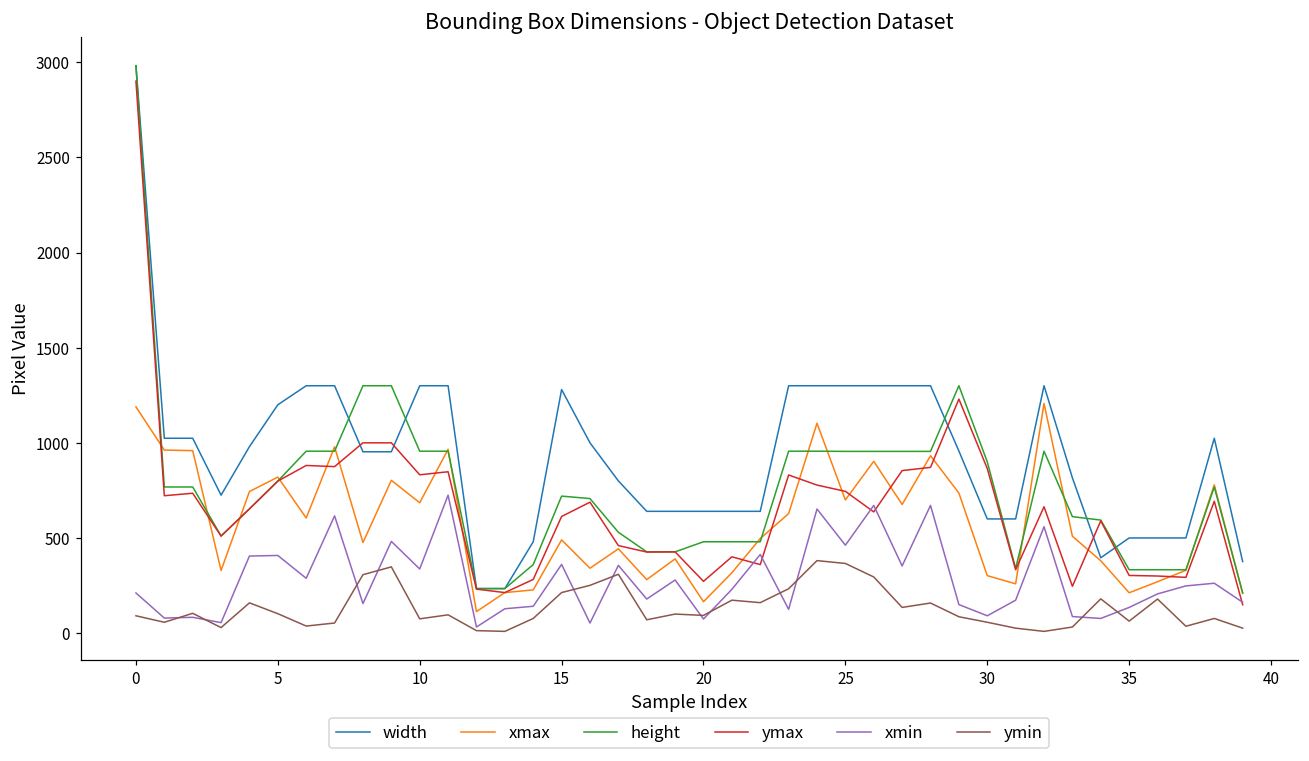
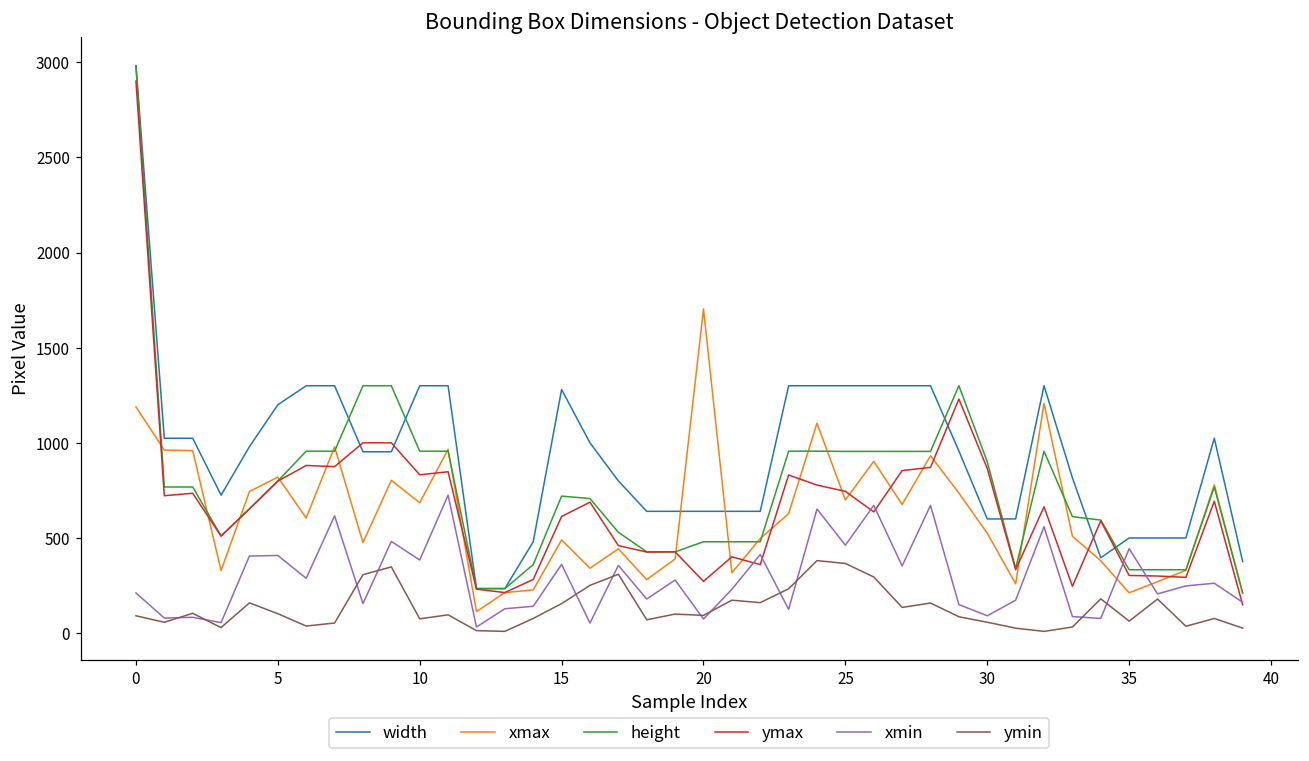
xmin, 10: 340 -> 380
ymin, 15: 210 -> 160
xmax, 20: 170 -> 1700
xmax, 30: 300 -> 530
xmin, 35: 140 -> 440
